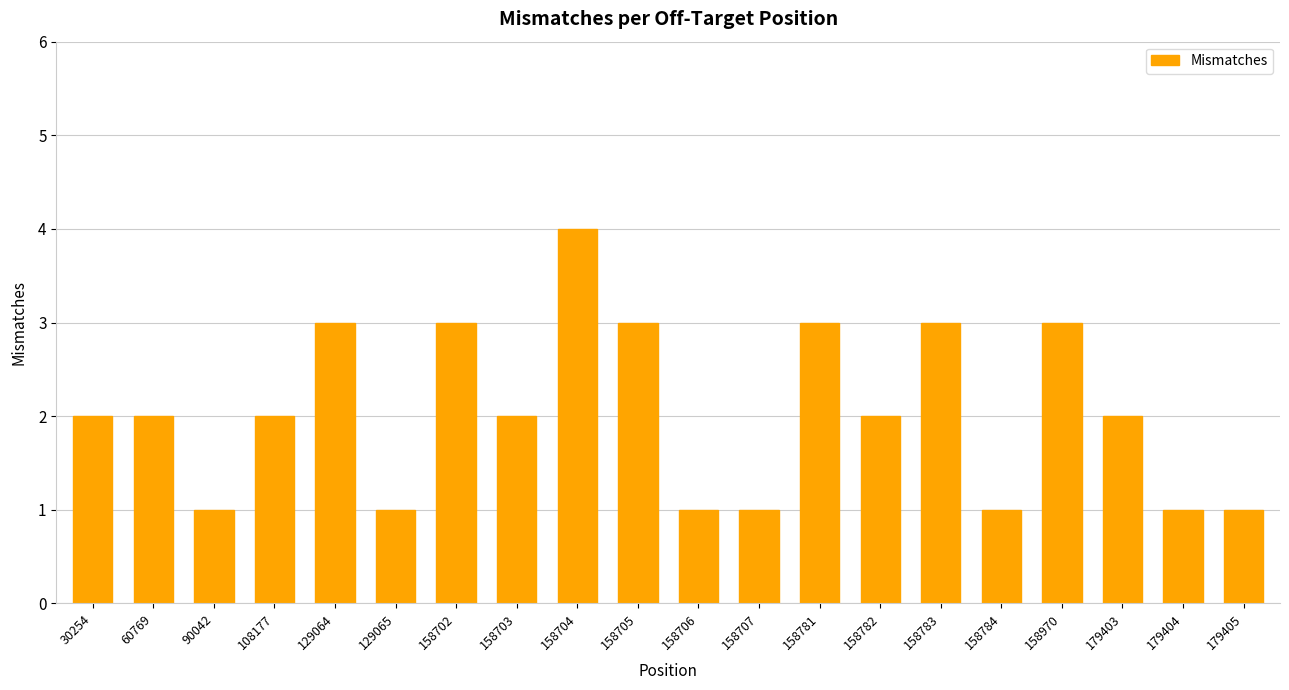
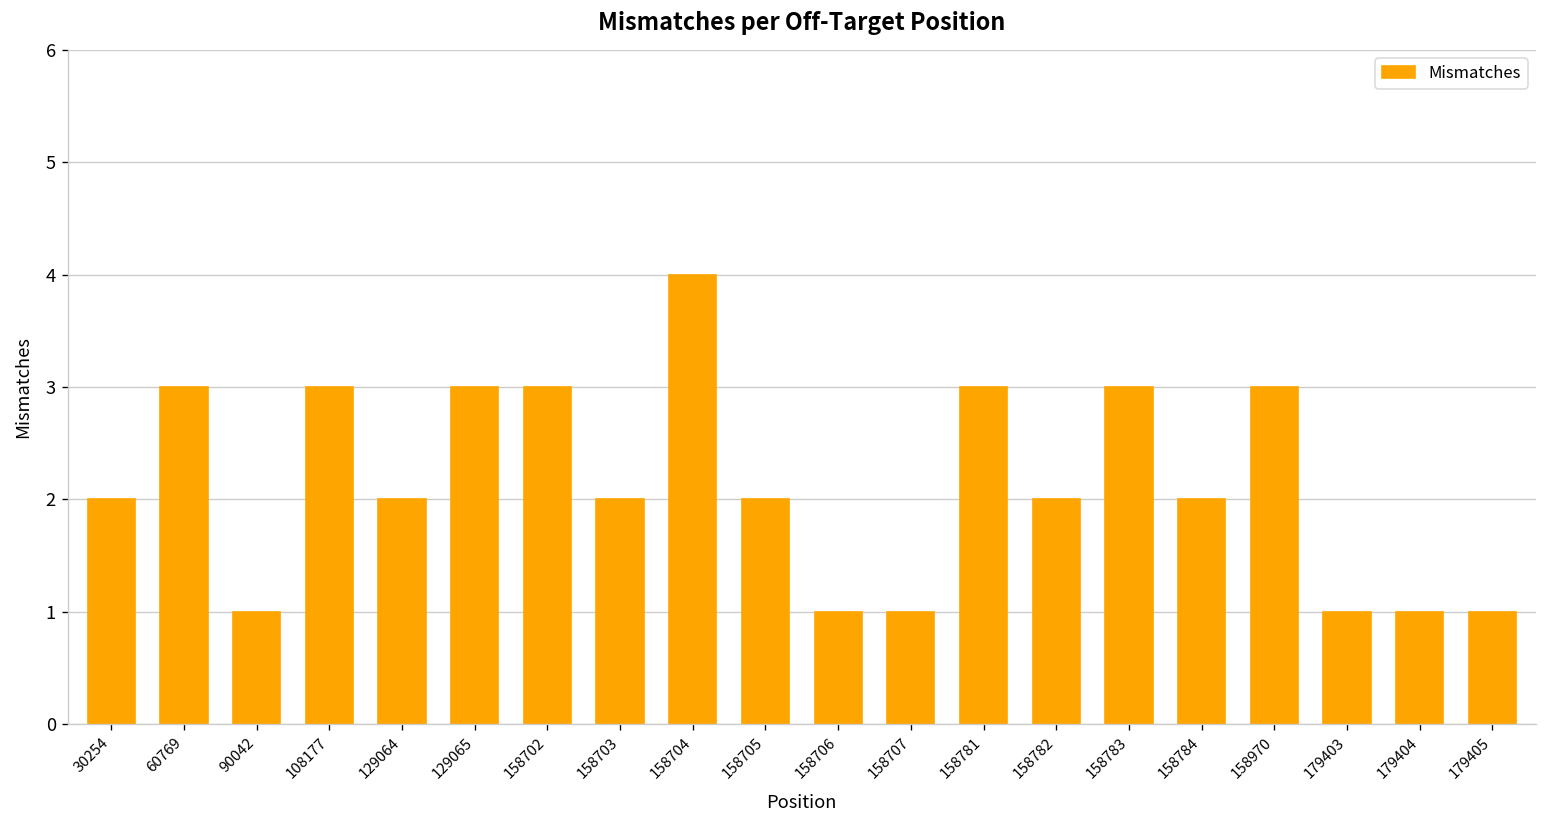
60769: 2 -> 3
108177: 2 -> 3
129064: 3 -> 2
129065: 1 -> 3
158705: 3 -> 2
158784: 1 -> 2
179403: 2 -> 1
